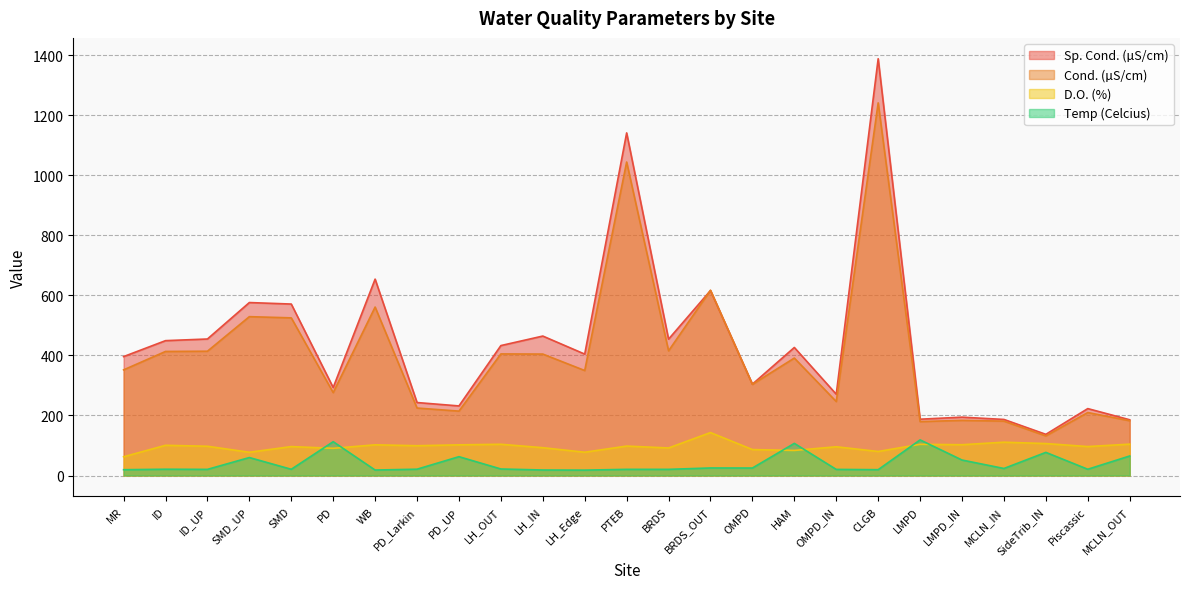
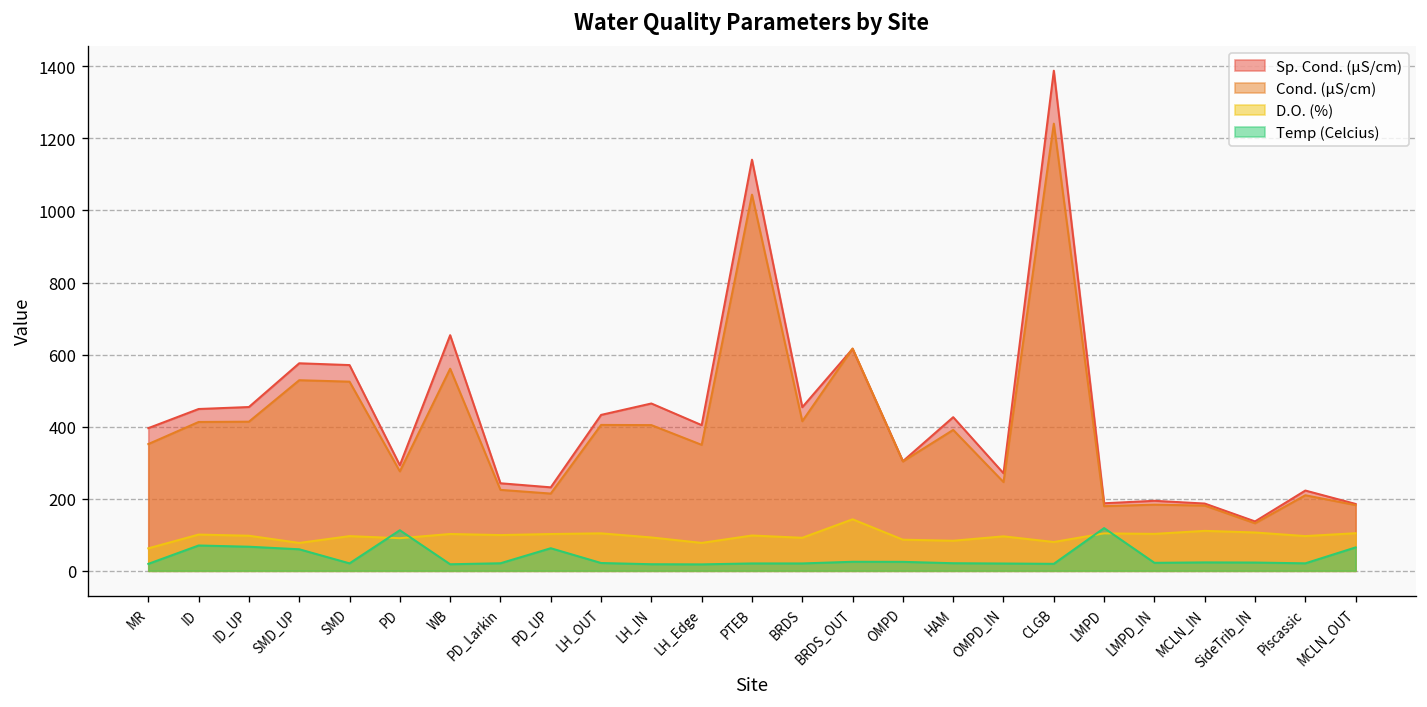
Temp (Celcius), ID: 20 -> 70
Temp (Celcius), ID_UP: 20 -> 70
Temp (Celcius), HAM: 110 -> 20
Temp (Celcius), LMPD_IN: 50 -> 20
Temp (Celcius), SideTrib_IN: 80 -> 20
